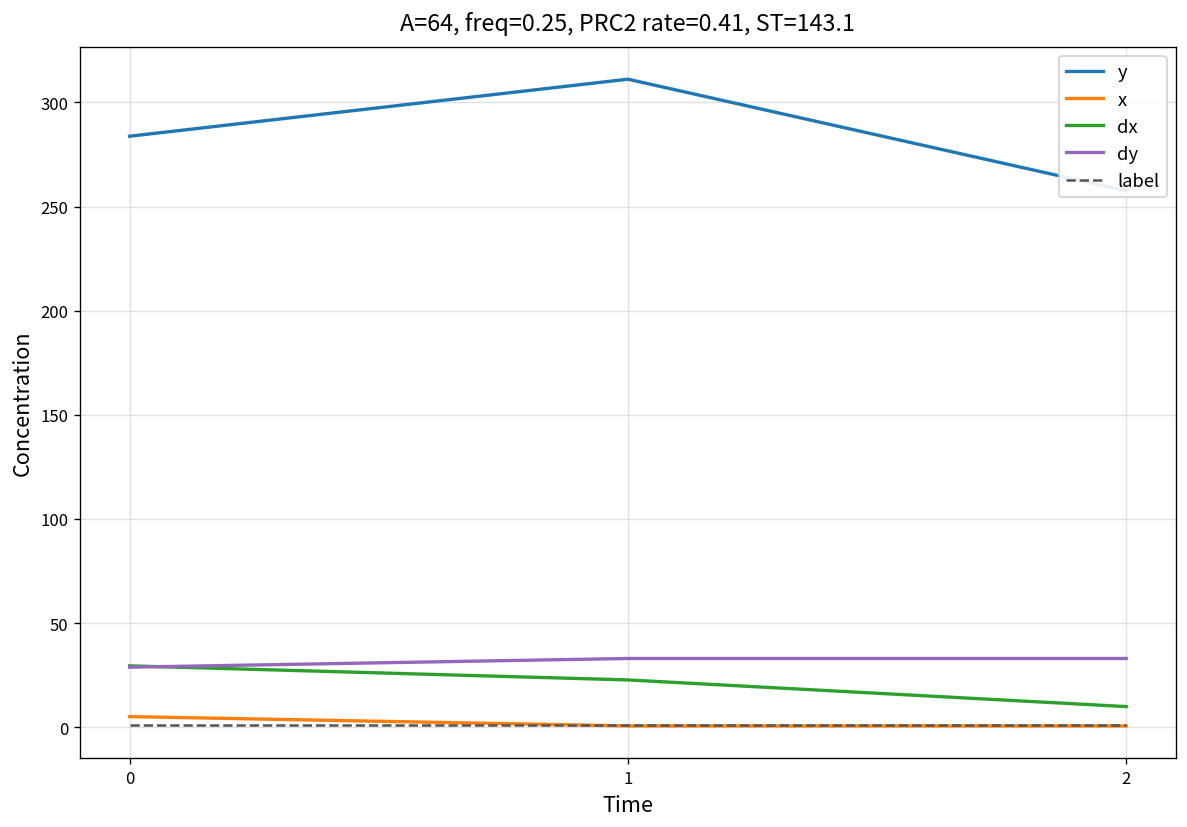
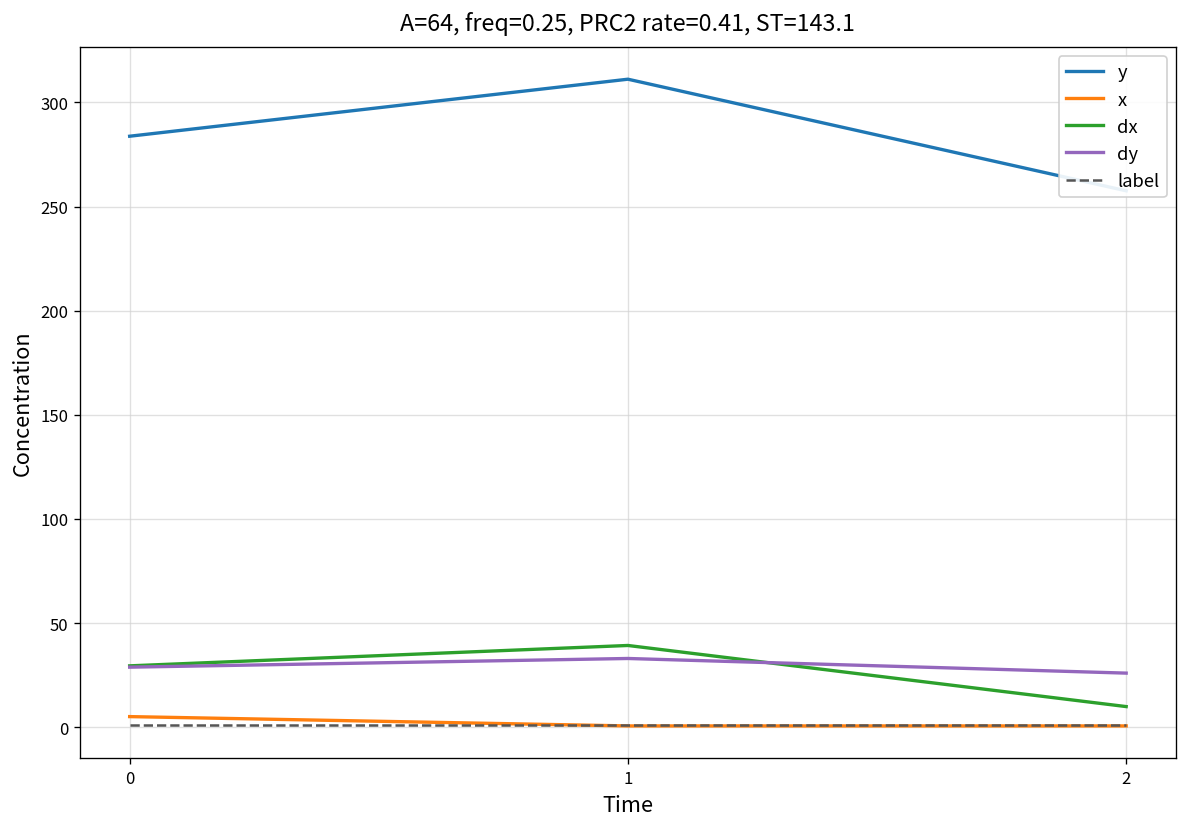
dx, 1: 23 -> 39
dy, 2: 33 -> 26
